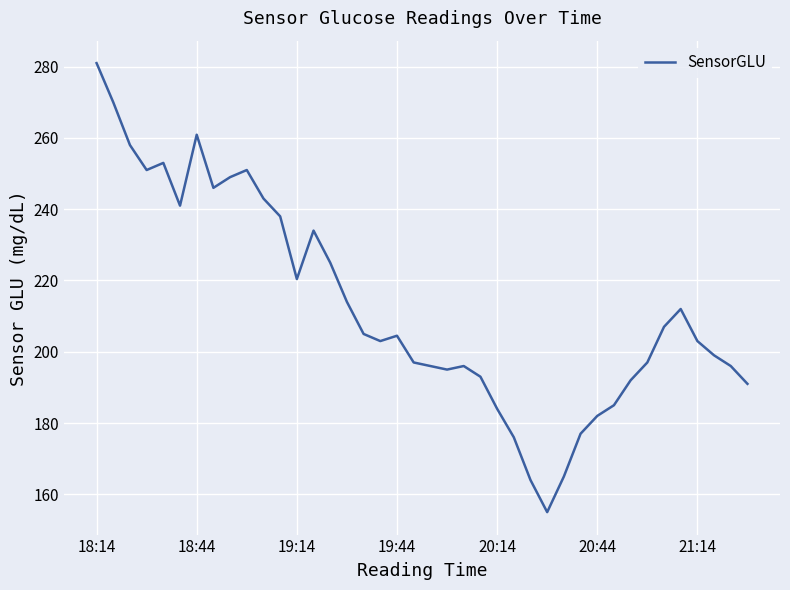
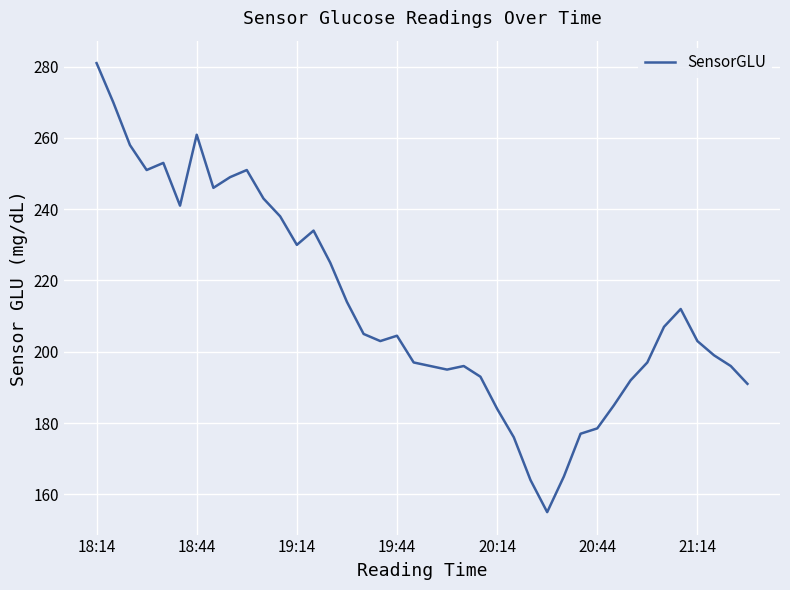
19:14: 220 -> 230
20:44: 182 -> 179
